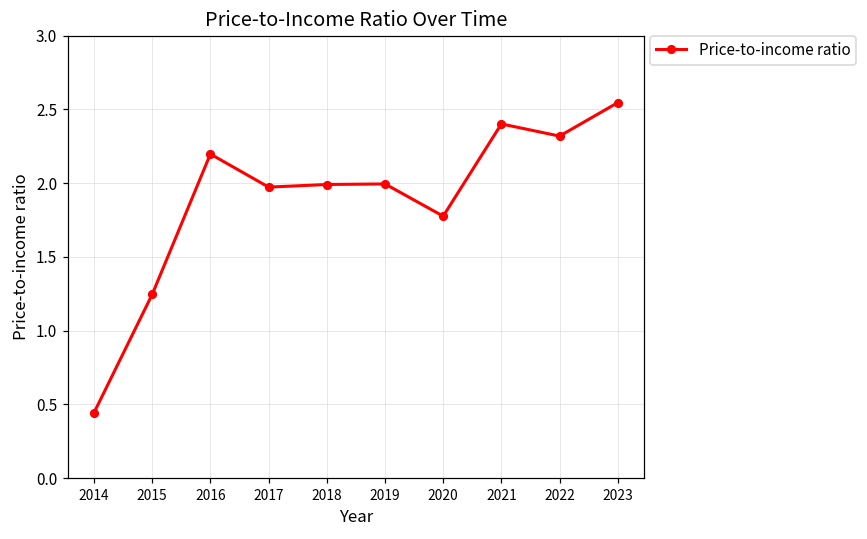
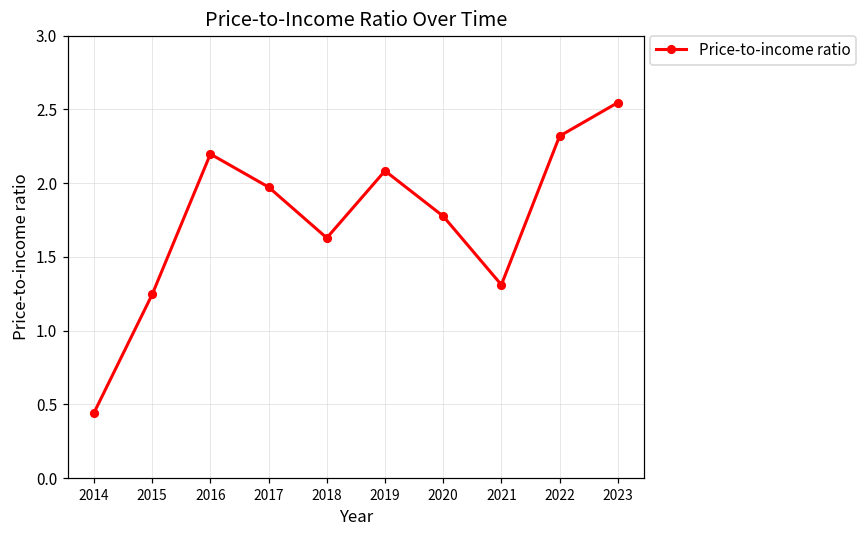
2018: 1.99 -> 1.63
2019: 1.99 -> 2.08
2021: 2.40 -> 1.31
